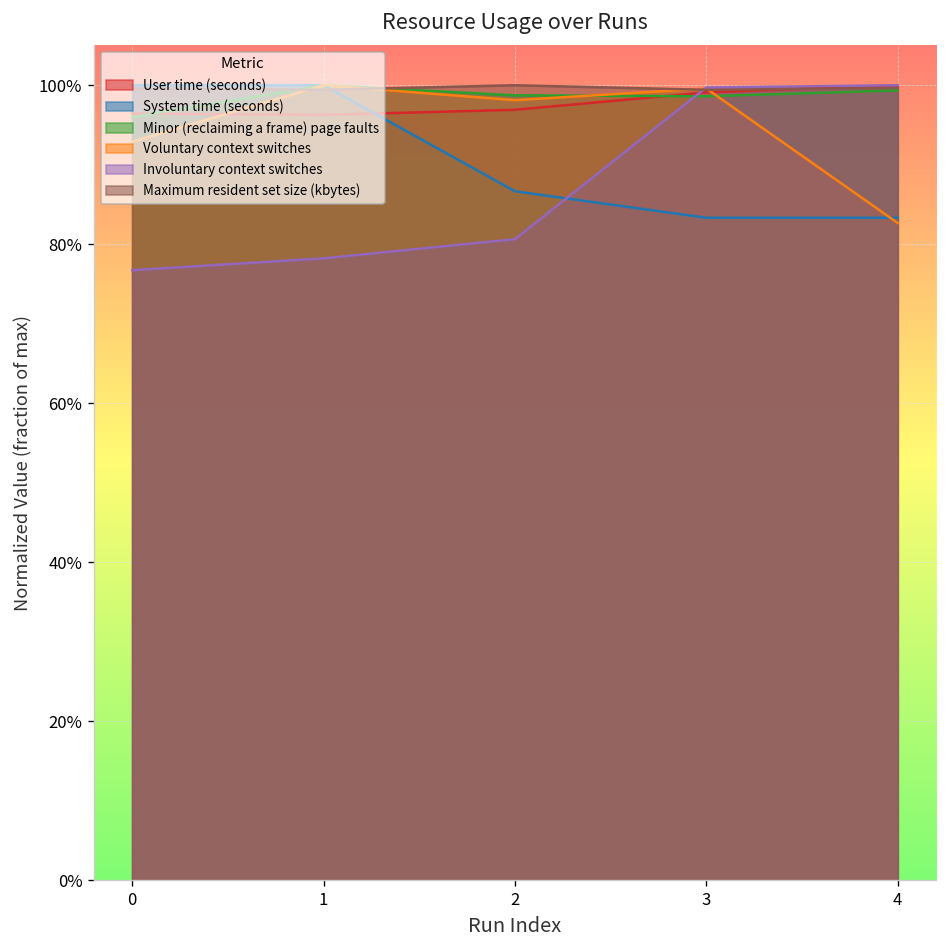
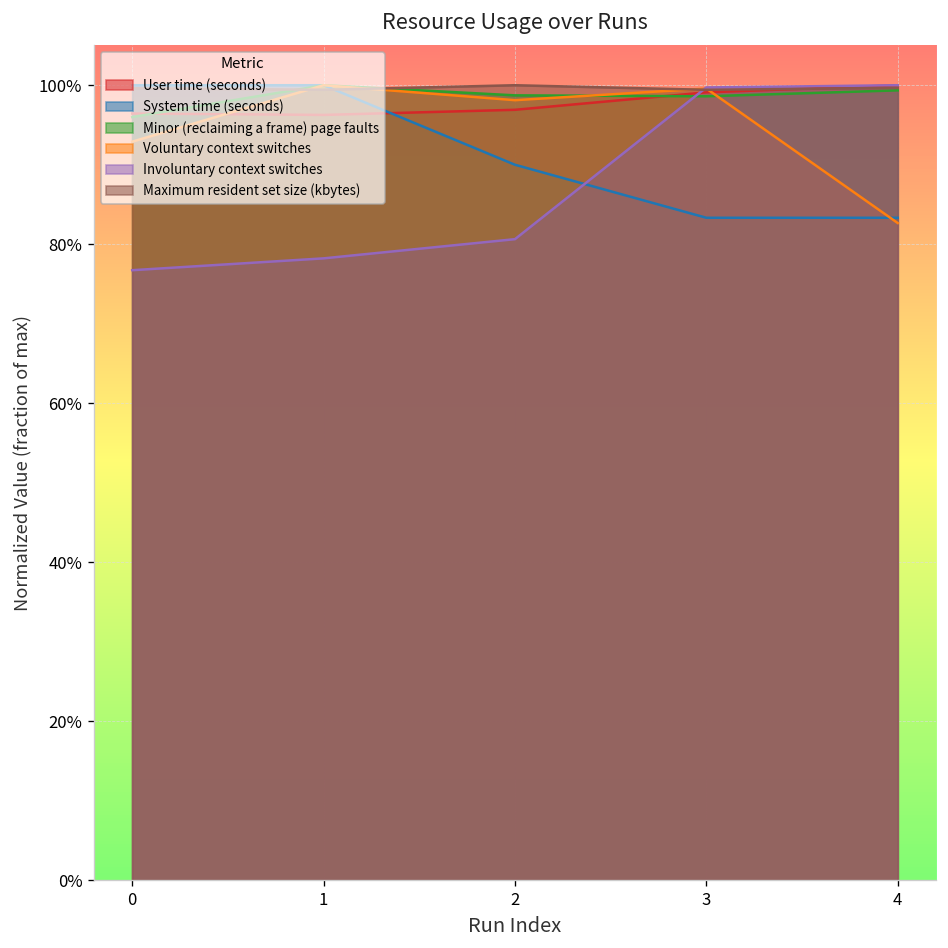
System time (seconds), 2: 87% -> 90%
